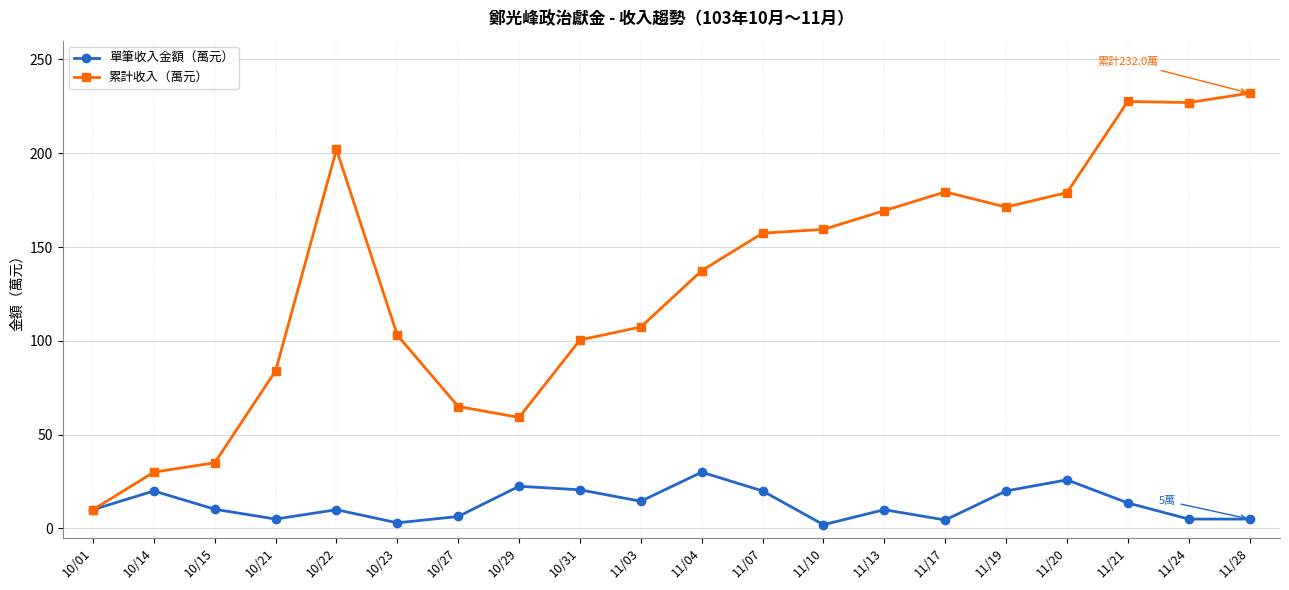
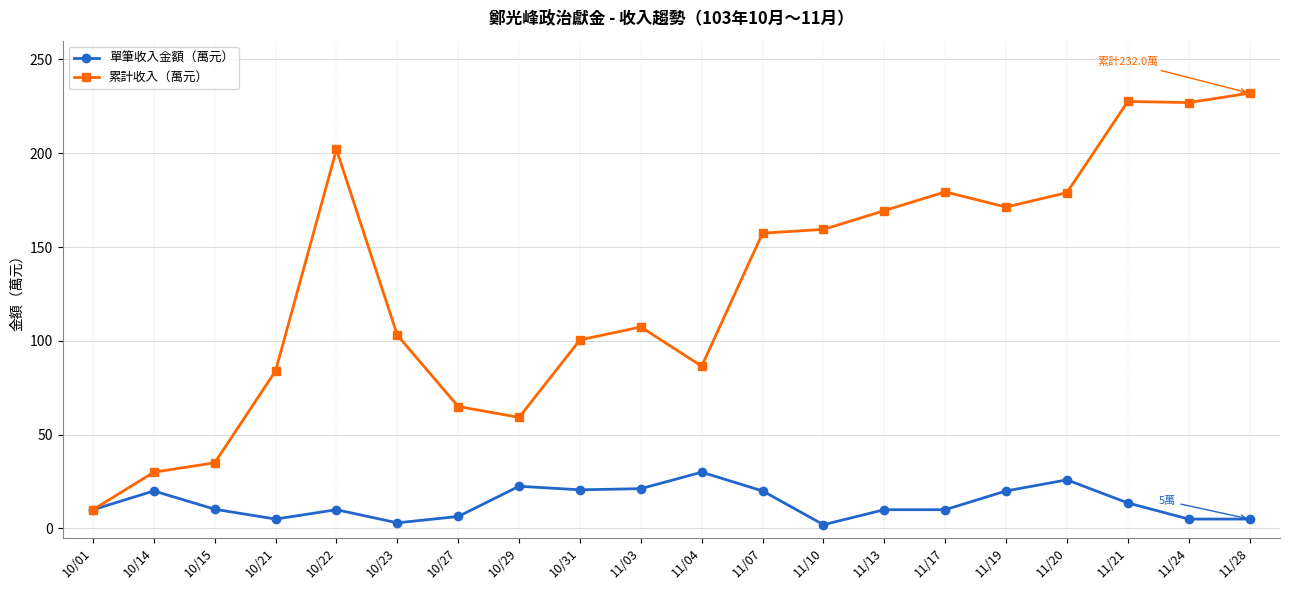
單筆收入金額（萬元）, 11/03: 15 -> 21
累計收入（萬元）, 11/04: 137 -> 87
單筆收入金額（萬元）, 11/17: 5 -> 10
